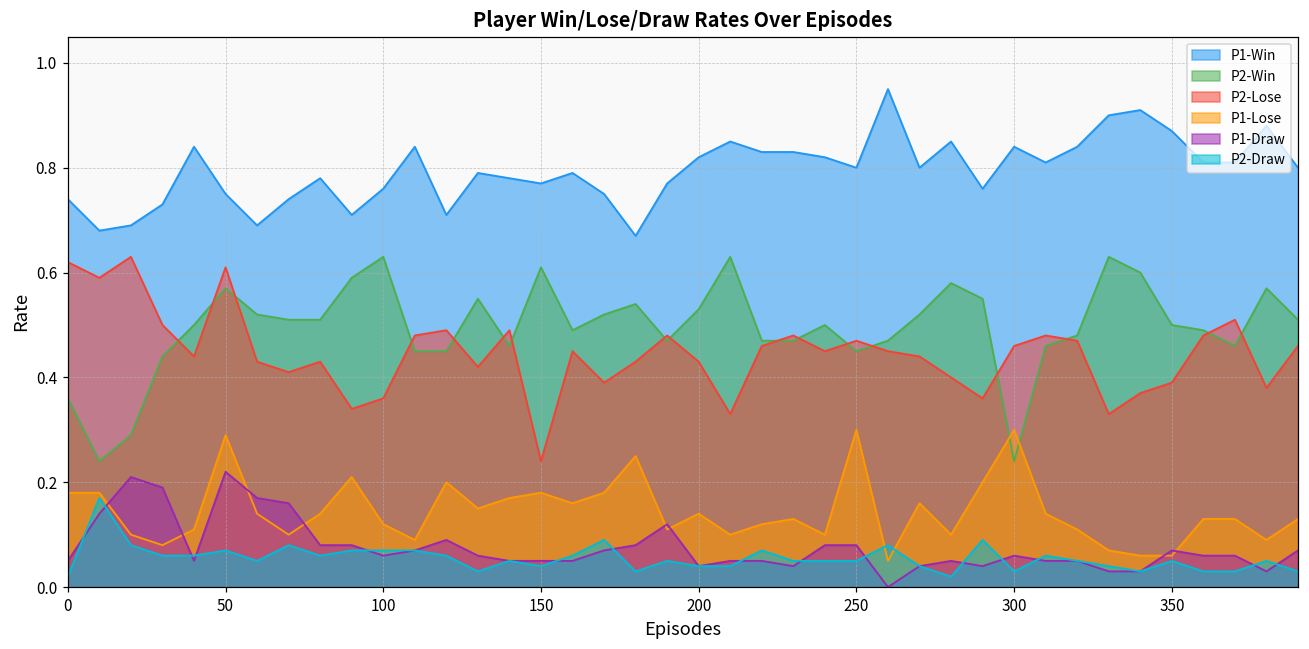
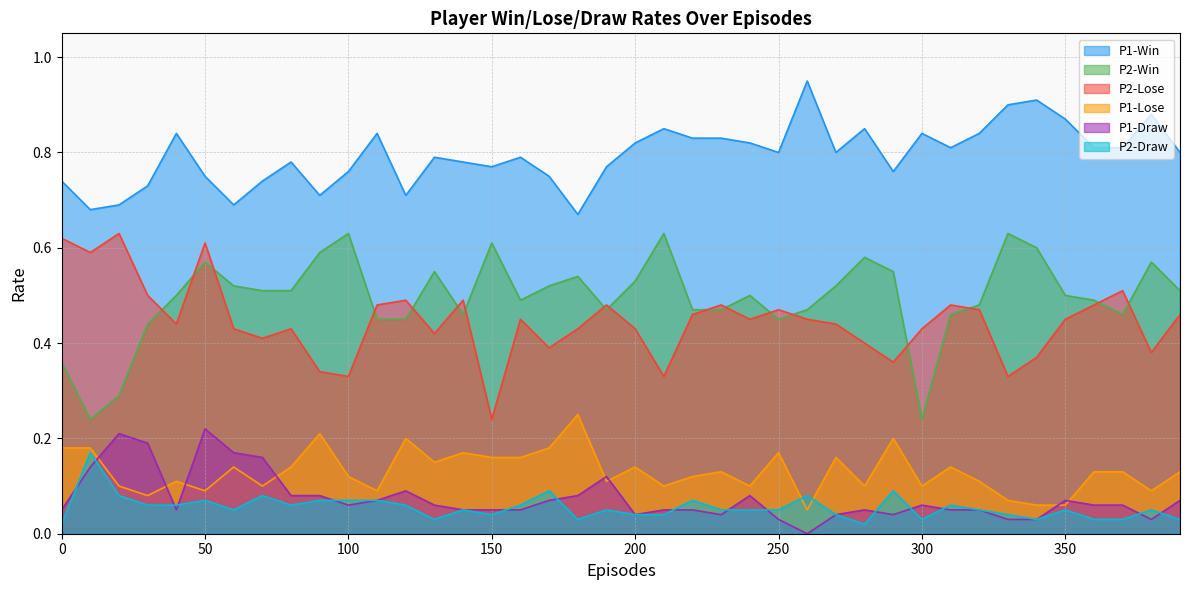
P1-Lose, 50: 0.29 -> 0.09
P2-Lose, 100: 0.36 -> 0.33
P1-Lose, 150: 0.18 -> 0.16
P1-Lose, 250: 0.30 -> 0.17
P1-Draw, 250: 0.08 -> 0.03
P2-Lose, 300: 0.46 -> 0.43
P1-Lose, 300: 0.3 -> 0.1
P2-Lose, 350: 0.39 -> 0.45
